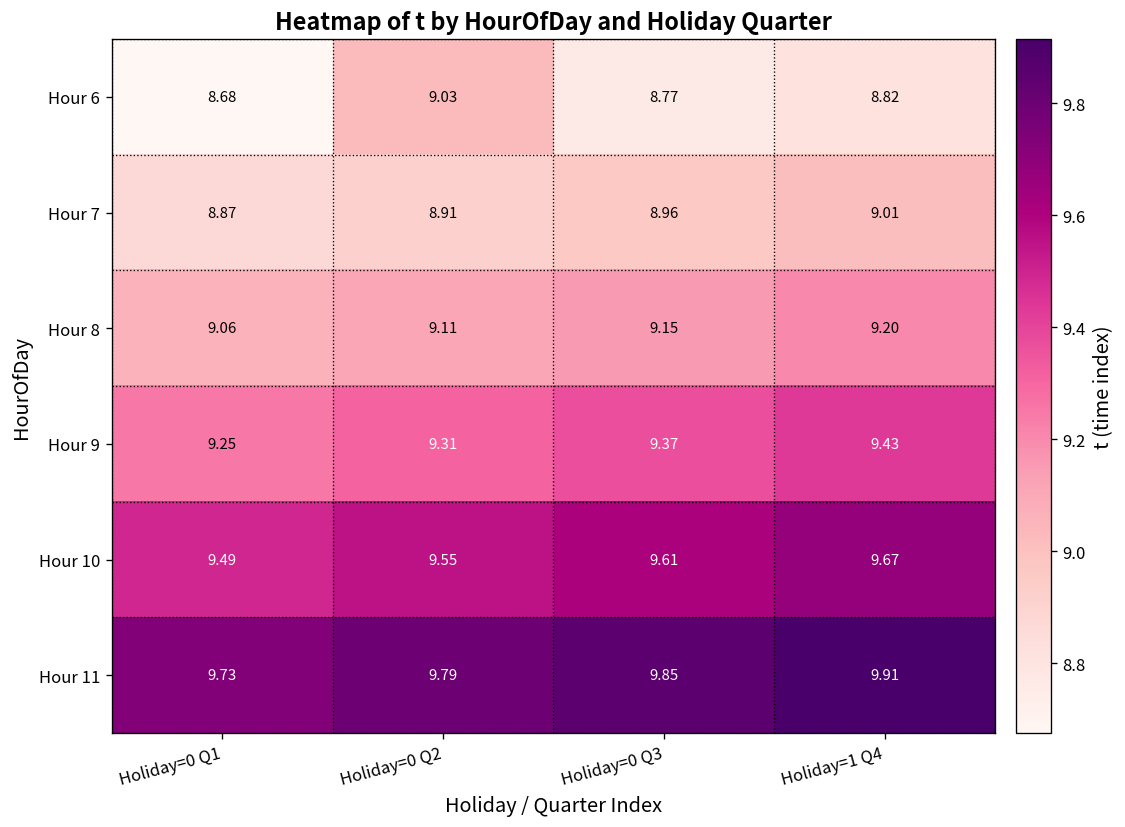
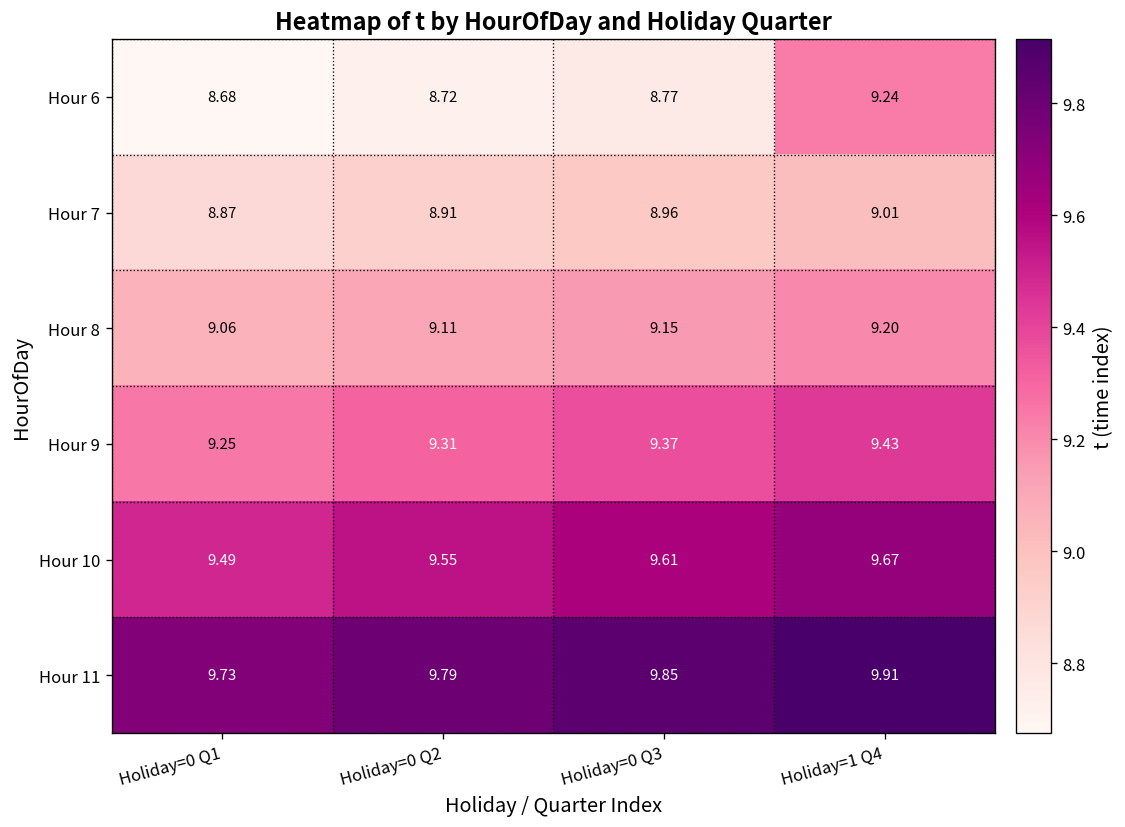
Hour 6, Holiday=0 Q2: 9.03 -> 8.72
Hour 6, Holiday=1 Q4: 8.82 -> 9.24
